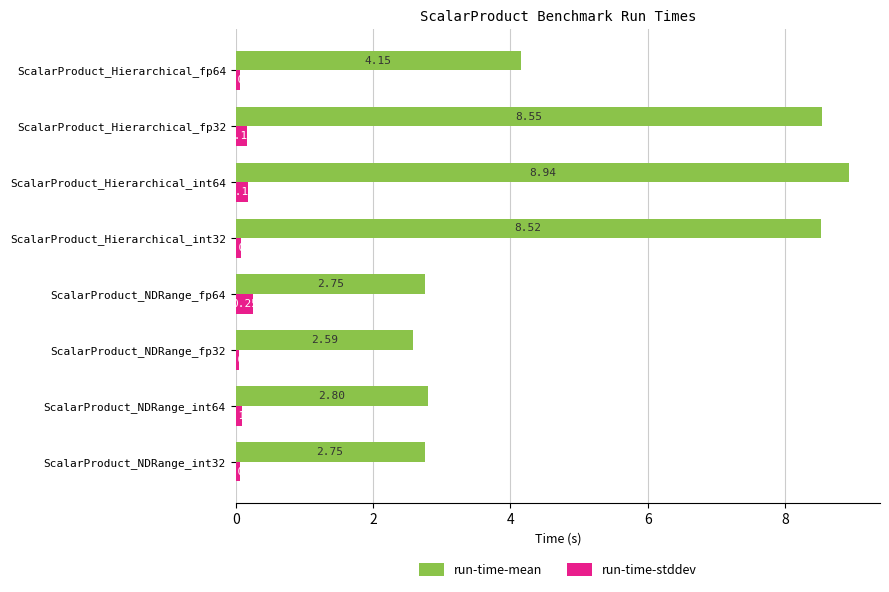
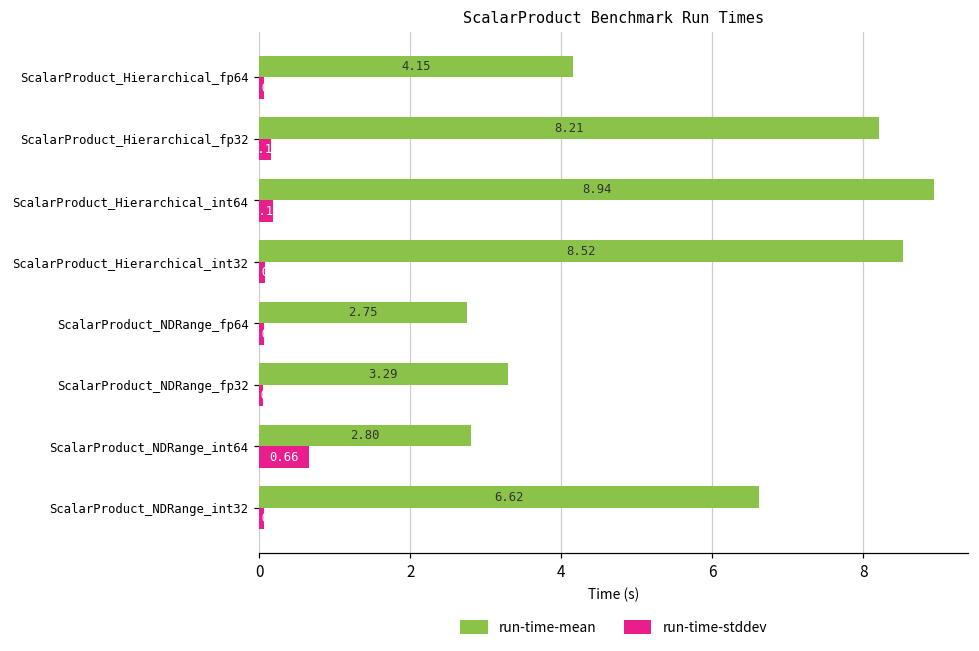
run-time-mean, ScalarProduct_Hierarchical_fp32: 8.55 -> 8.21
run-time-stddev, ScalarProduct_NDRange_fp64: 0.2 -> 0.1
run-time-mean, ScalarProduct_NDRange_fp32: 2.59 -> 3.29
run-time-stddev, ScalarProduct_NDRange_int64: 0.1 -> 0.7
run-time-mean, ScalarProduct_NDRange_int32: 2.75 -> 6.62
